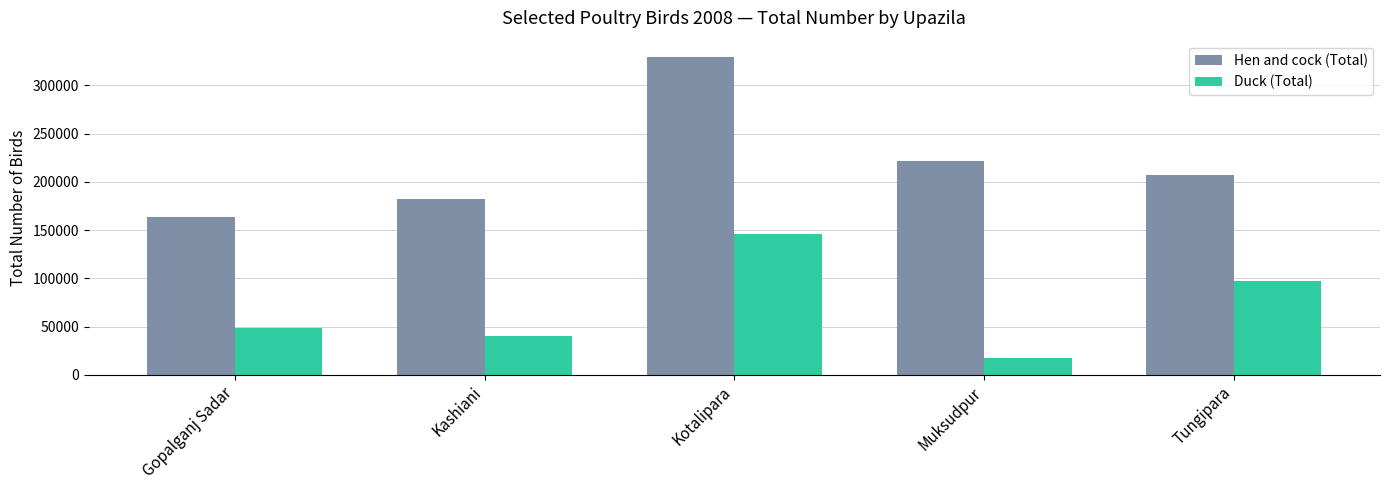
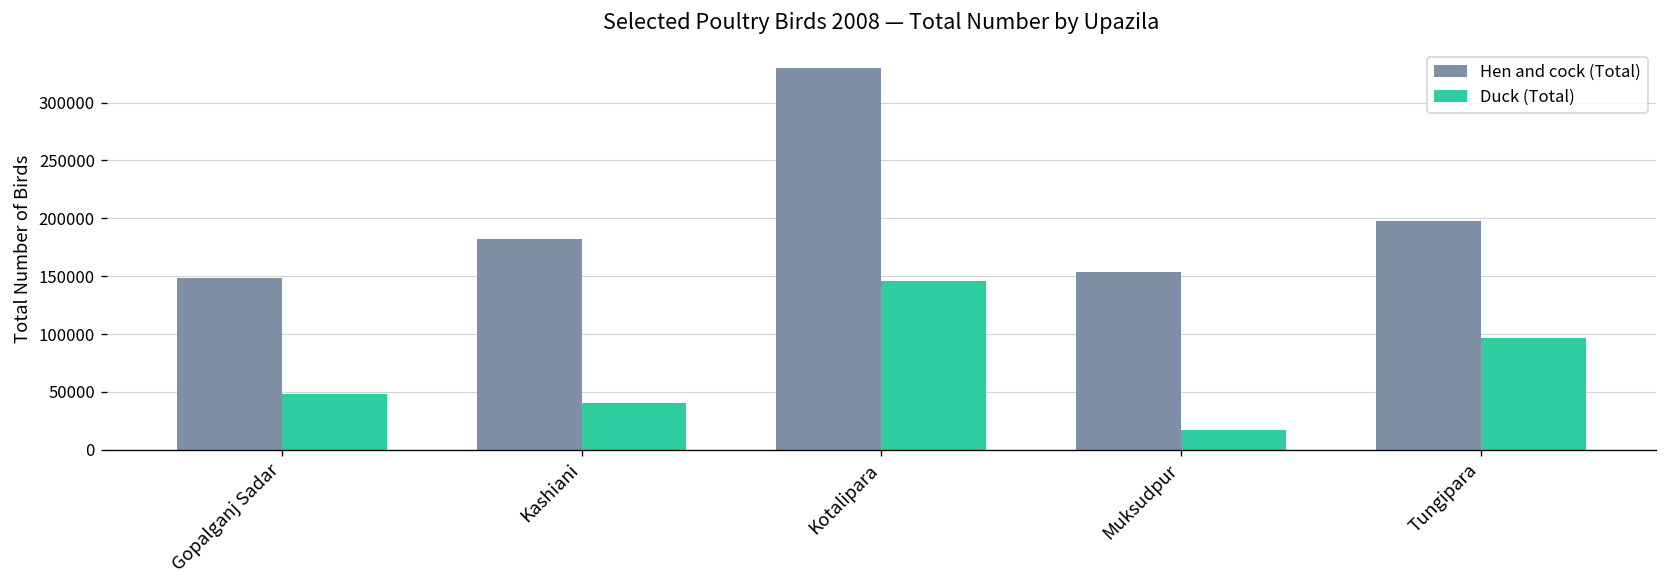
Hen and cock (Total), Gopalganj Sadar: 160000 -> 150000
Hen and cock (Total), Muksudpur: 220000 -> 150000
Hen and cock (Total), Tungipara: 210000 -> 200000
